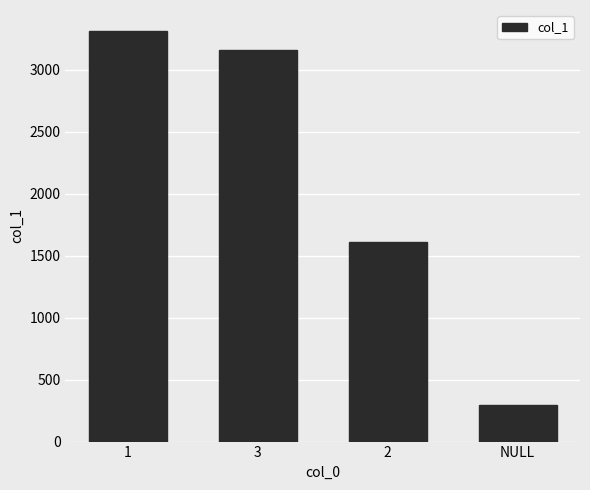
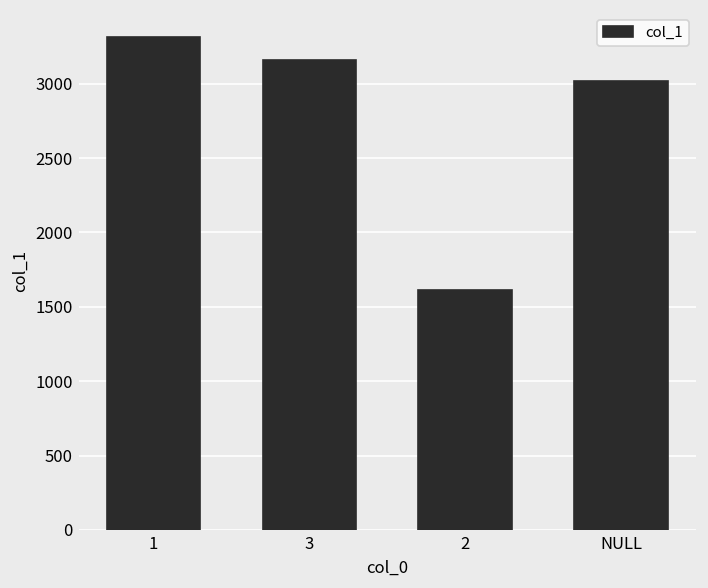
NULL: 300 -> 3020
